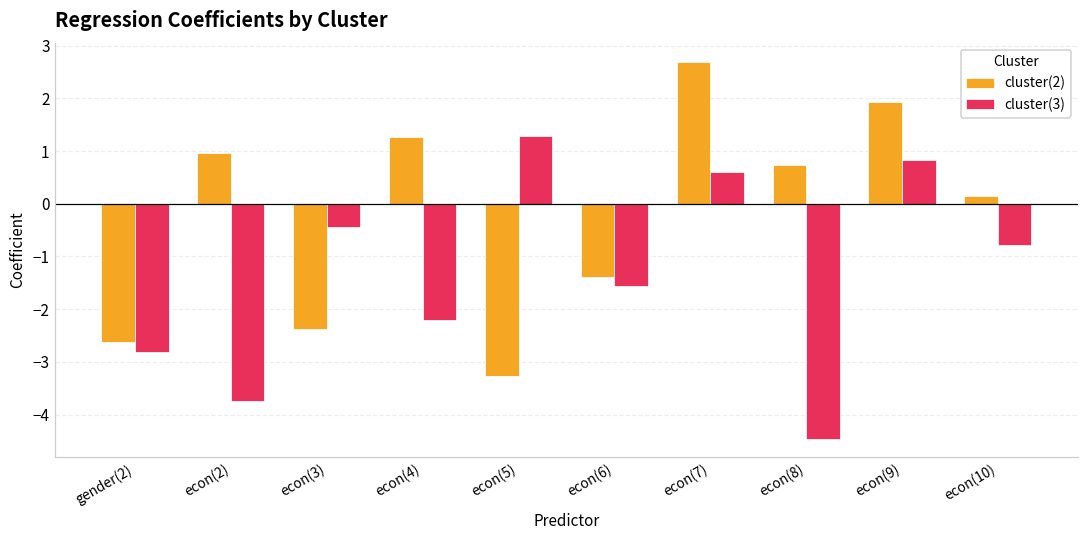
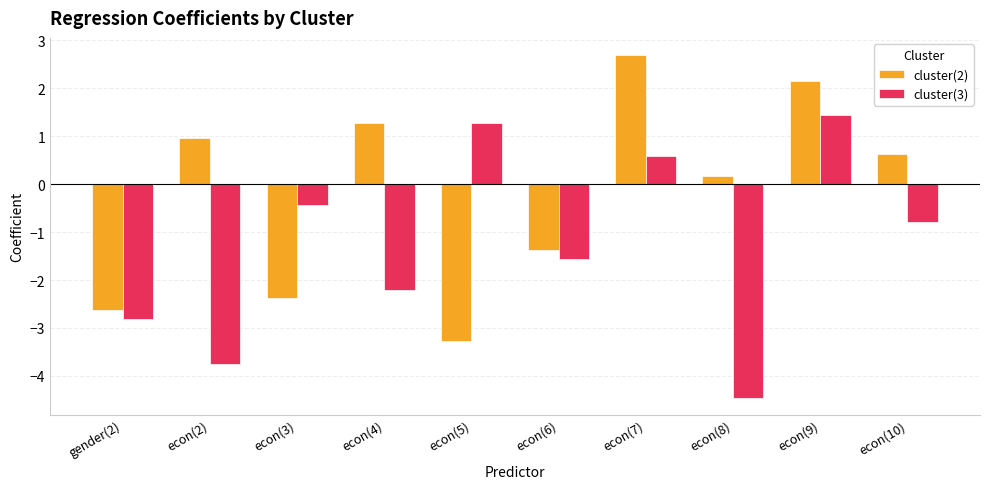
cluster(2), econ(8): 0.7 -> 0.2
cluster(2), econ(9): 1.9 -> 2.2
cluster(3), econ(9): 0.8 -> 1.5
cluster(2), econ(10): 0.1 -> 0.6
